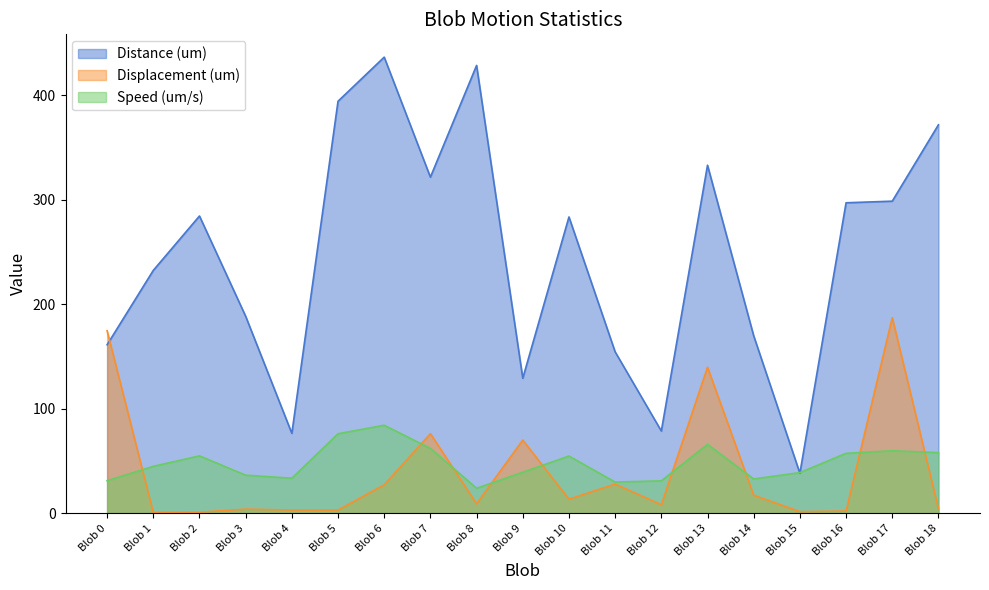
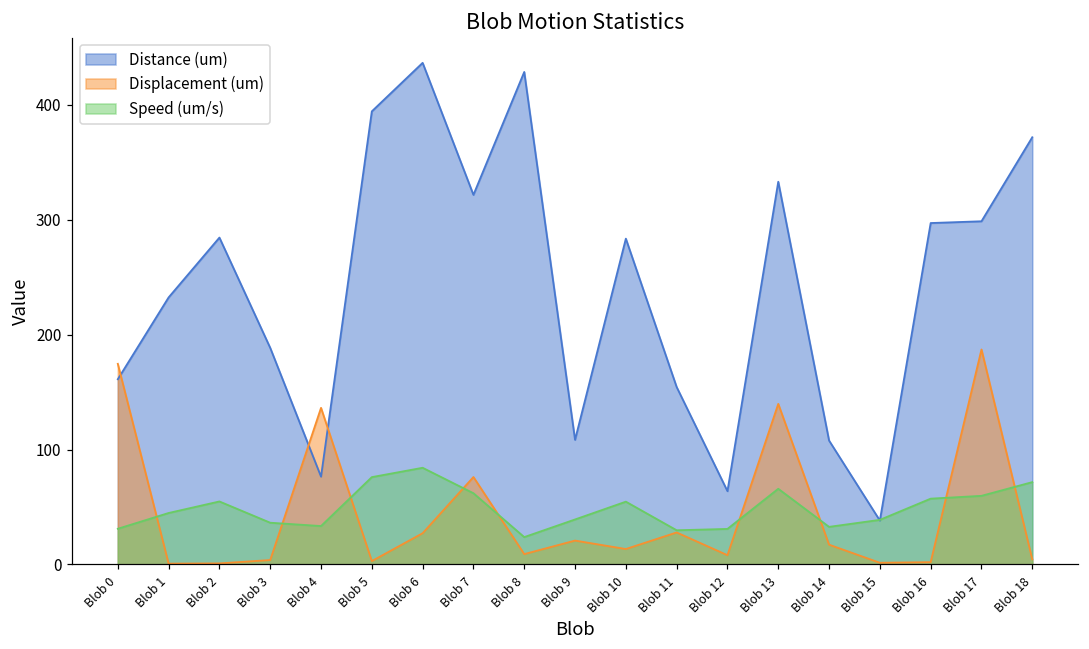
Displacement (um), Blob 4: 3 -> 136
Distance (um), Blob 9: 129 -> 108
Displacement (um), Blob 9: 70 -> 21
Distance (um), Blob 12: 79 -> 64
Distance (um), Blob 14: 170 -> 108
Speed (um/s), Blob 18: 58 -> 72
